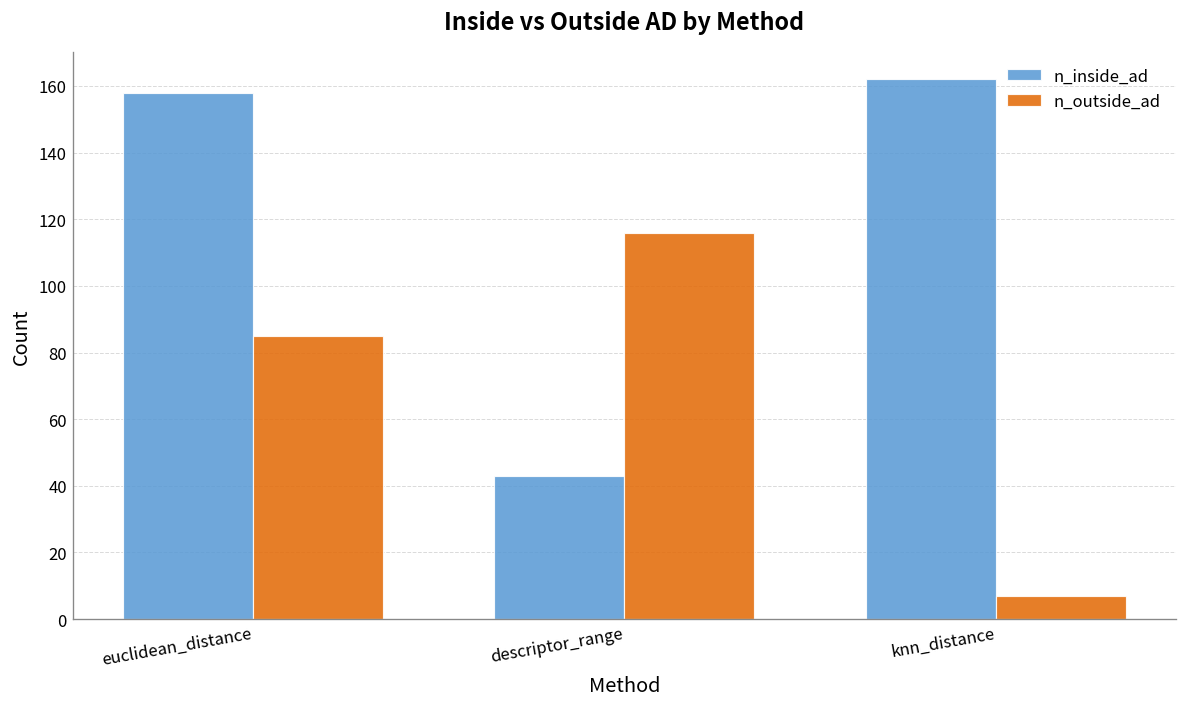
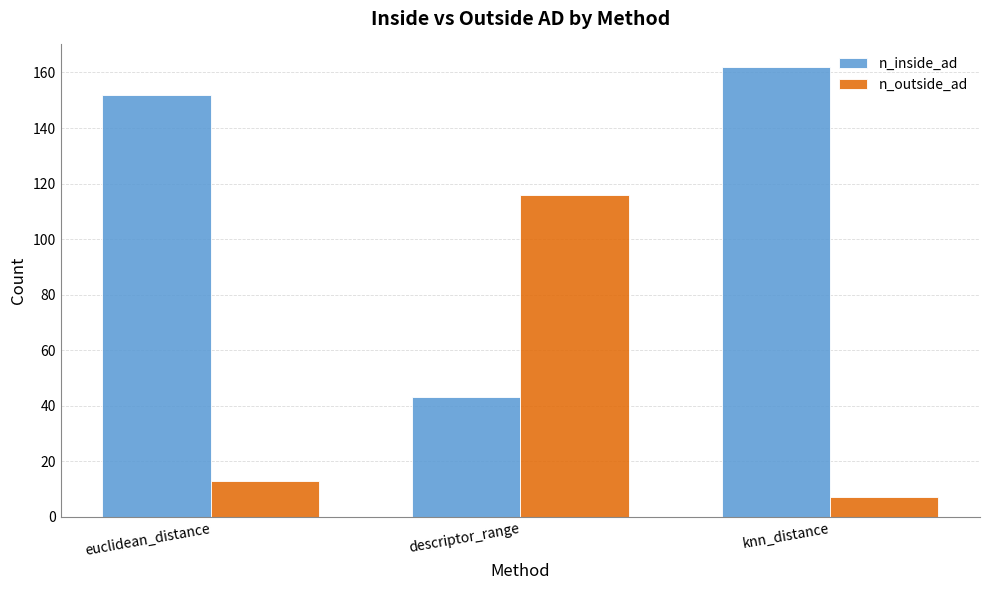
n_inside_ad, euclidean_distance: 158 -> 152
n_outside_ad, euclidean_distance: 85 -> 13
